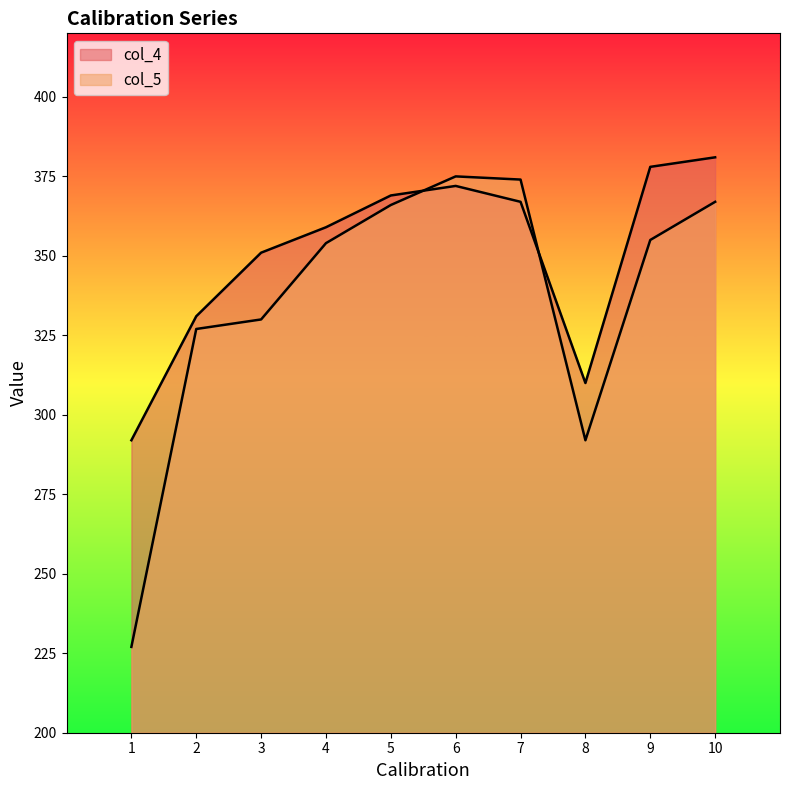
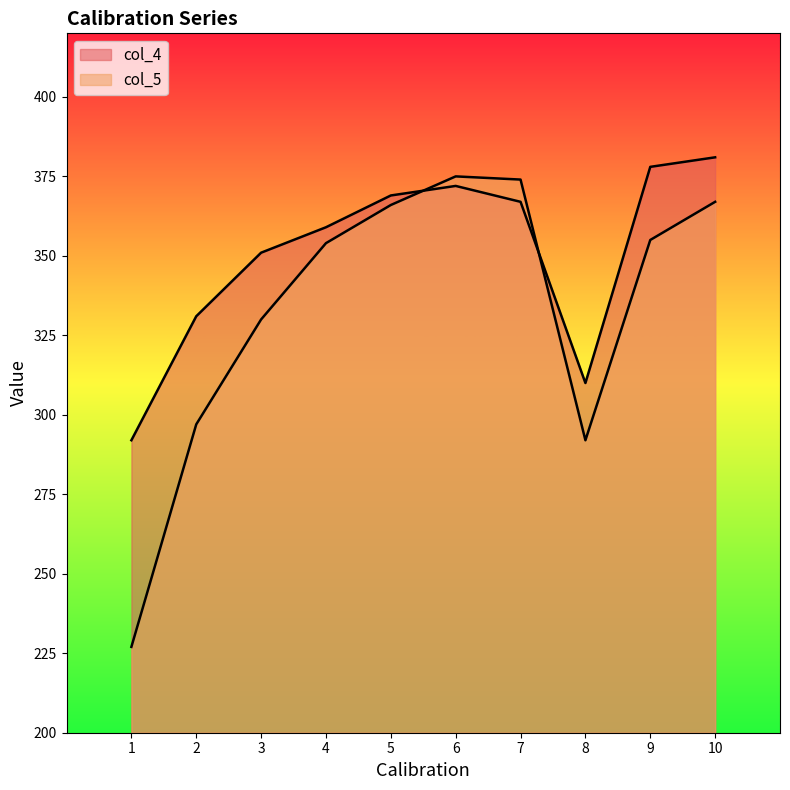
col_5, 2: 327 -> 297
